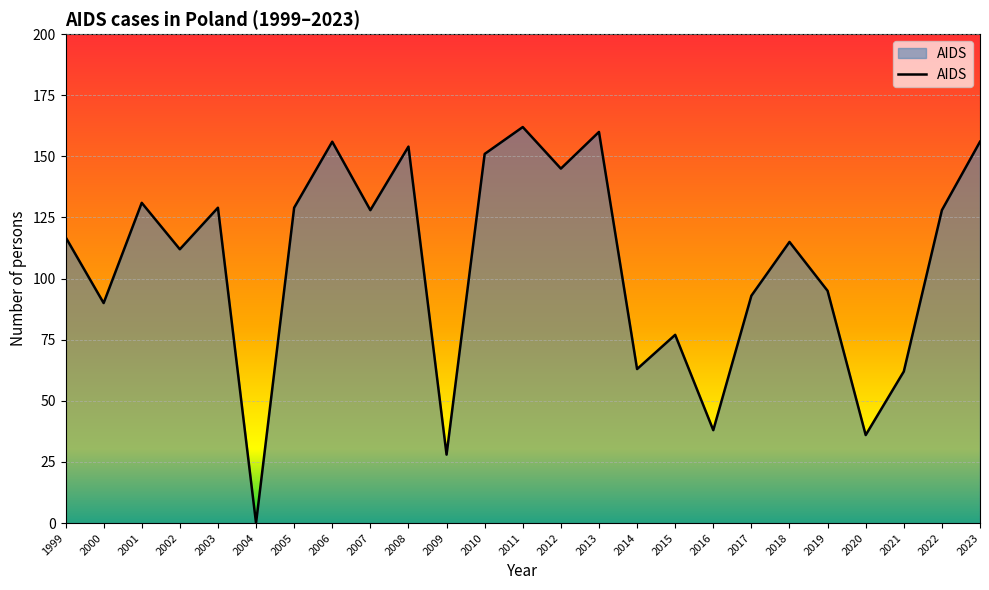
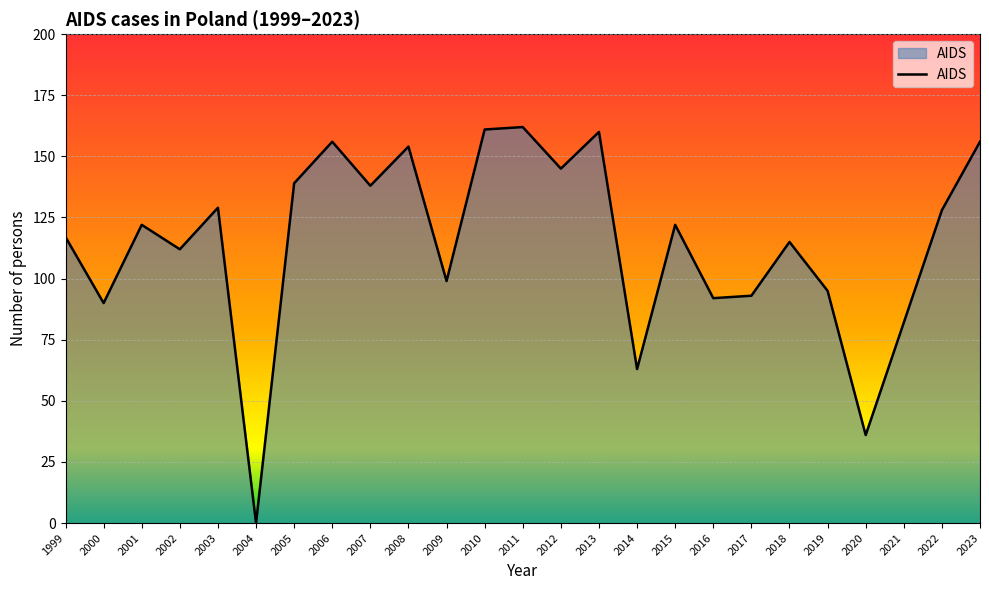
2001: 131 -> 122
2005: 129 -> 139
2007: 128 -> 138
2009: 28 -> 99
2010: 151 -> 161
2015: 77 -> 122
2016: 38 -> 92
2021: 62 -> 82
